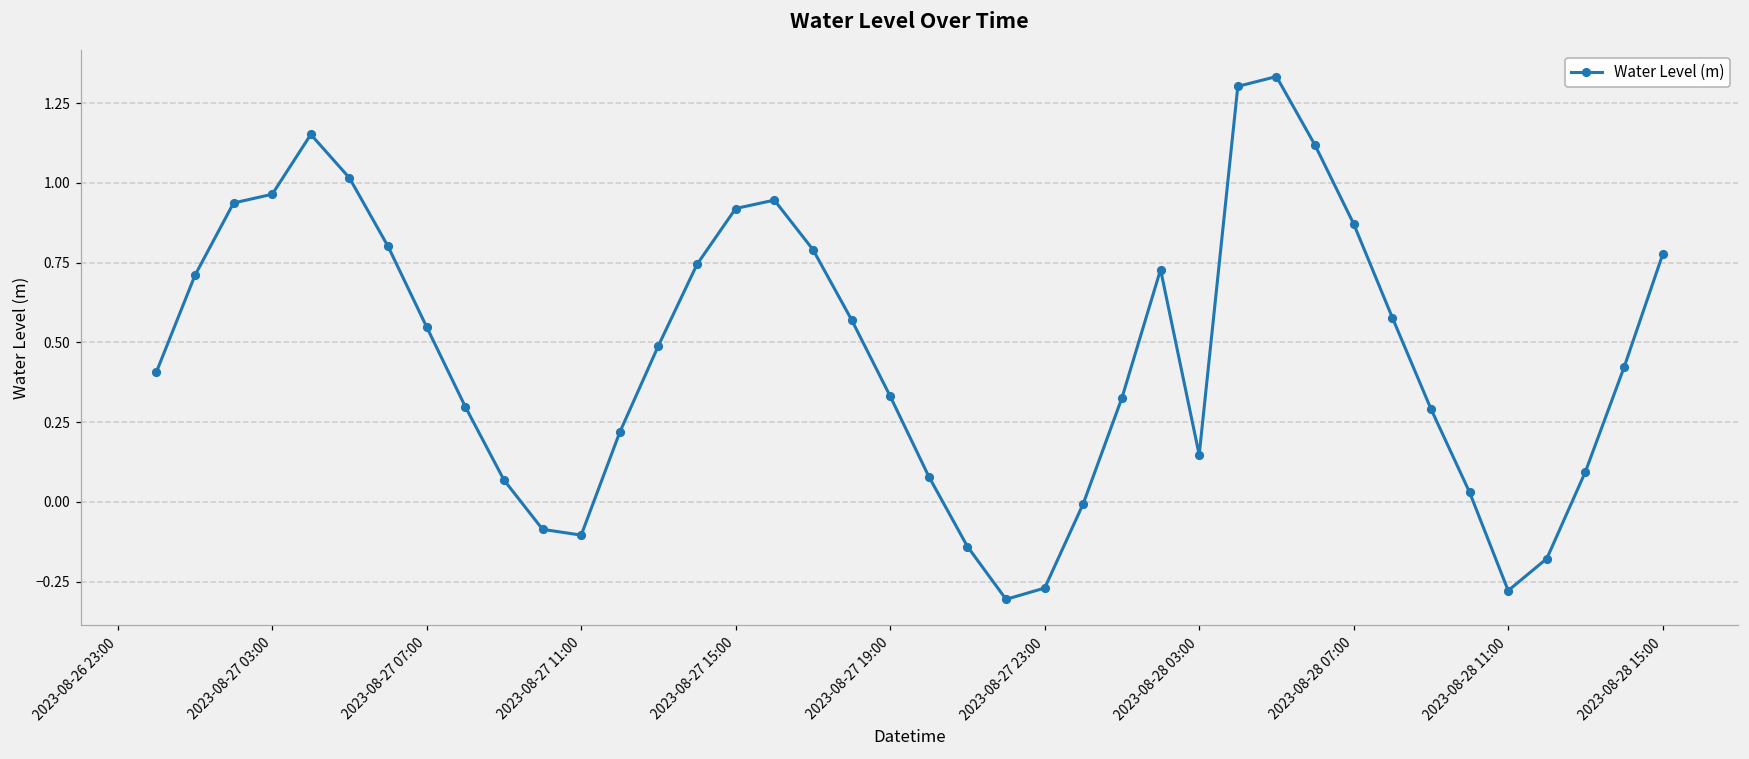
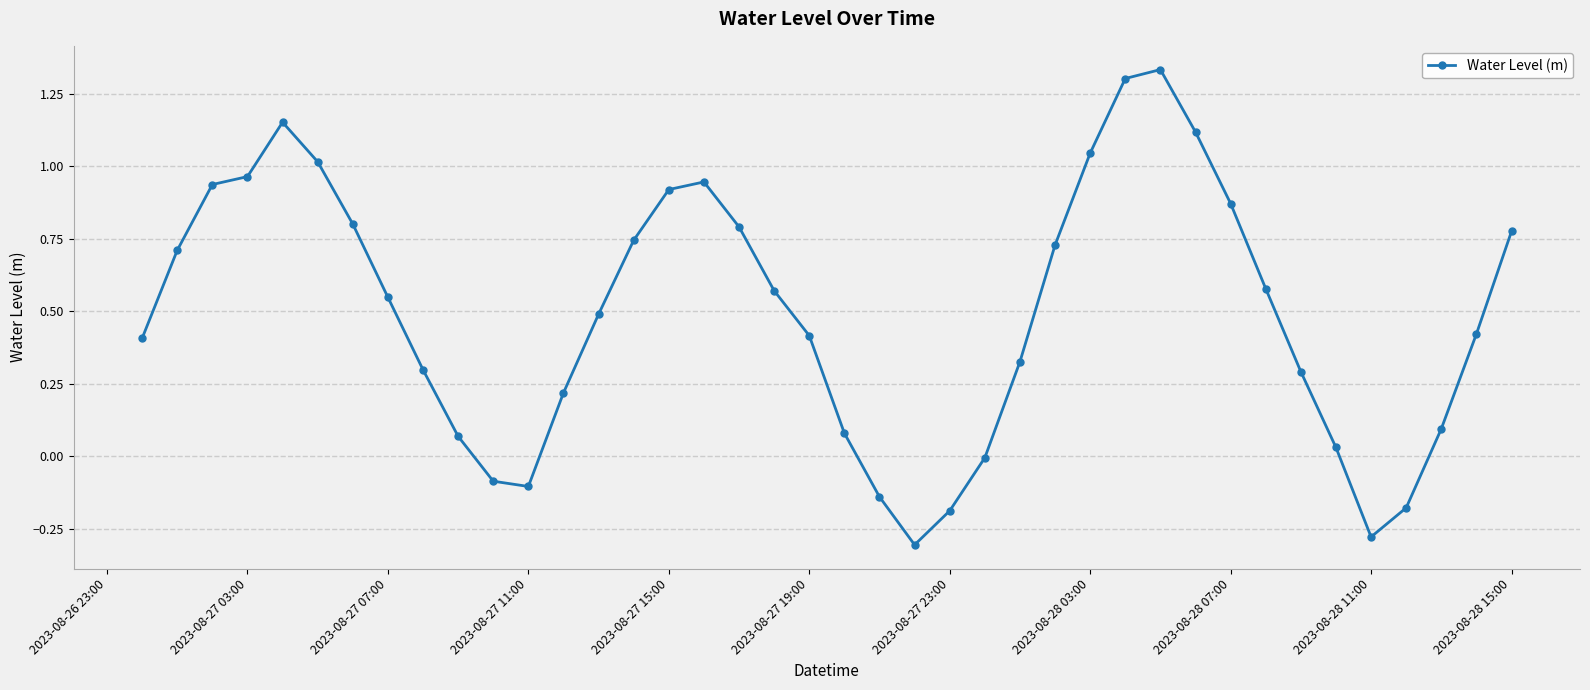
2023-08-27 19:00: 0.33 -> 0.42
2023-08-27 23:00: -0.27 -> -0.19
2023-08-28 03:00: 0.15 -> 1.05
